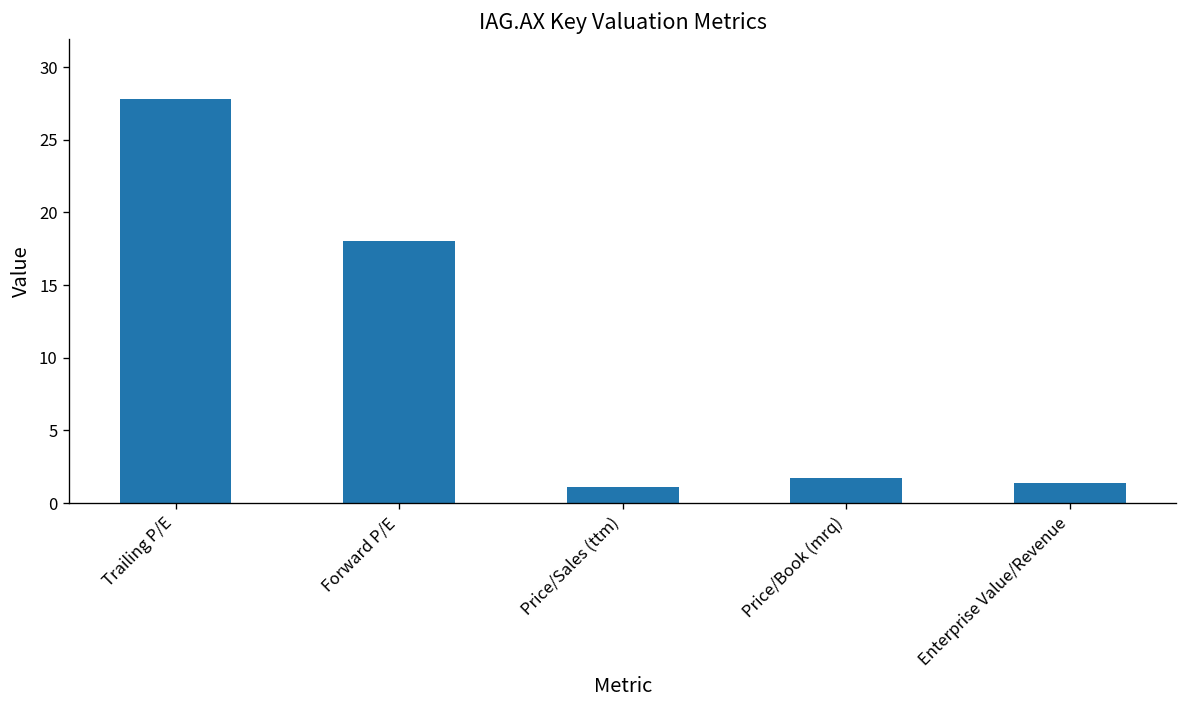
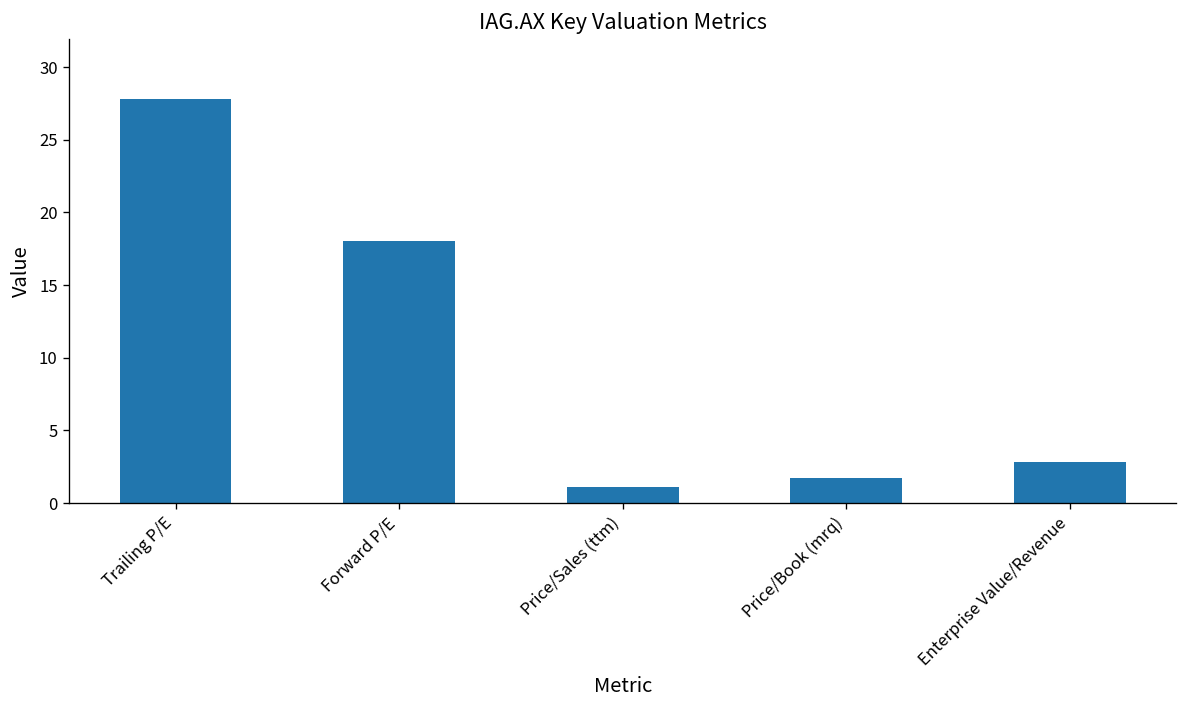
Enterprise Value/Revenue: 1.4 -> 2.8
